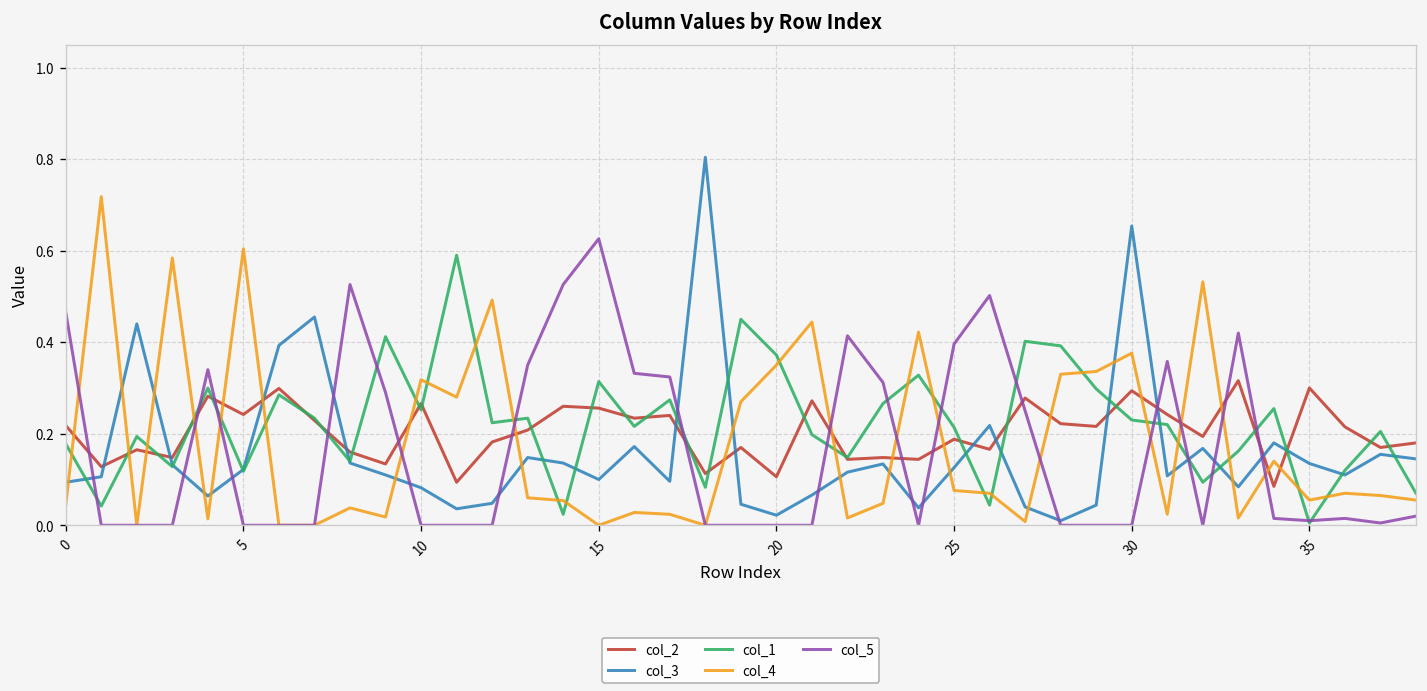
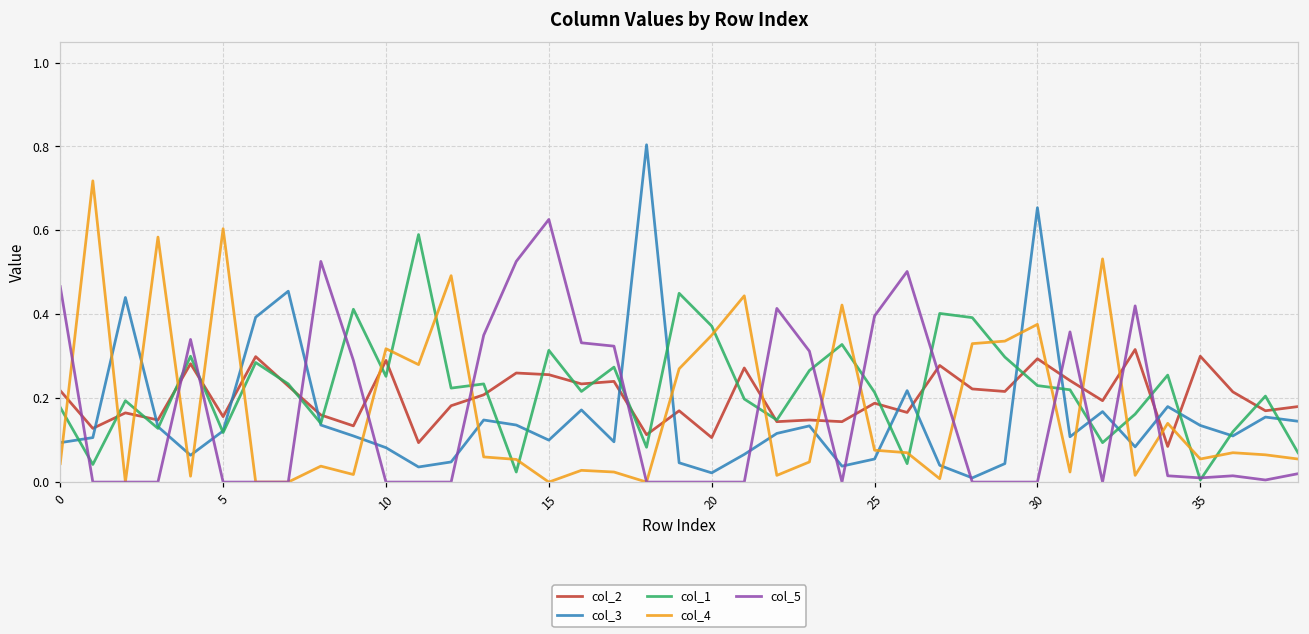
col_2, 5: 0.24 -> 0.16
col_2, 10: 0.27 -> 0.29
col_3, 25: 0.13 -> 0.06
